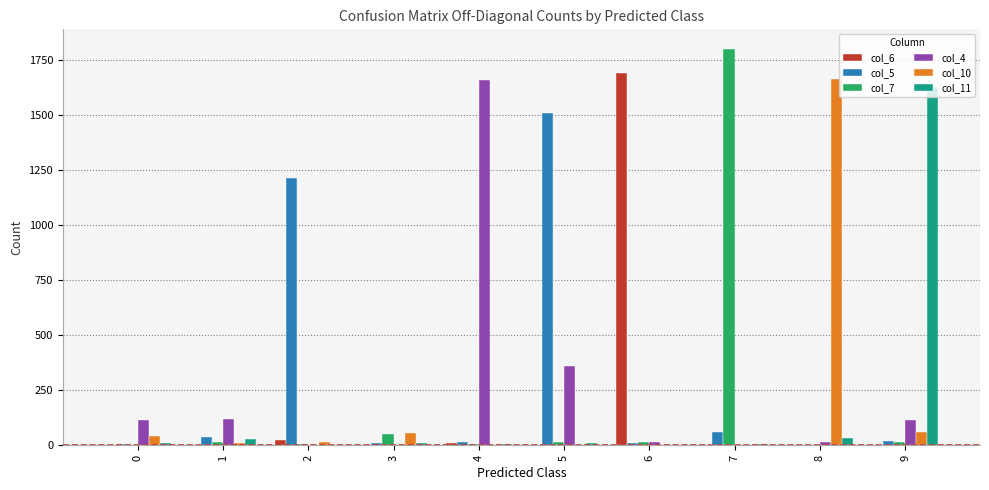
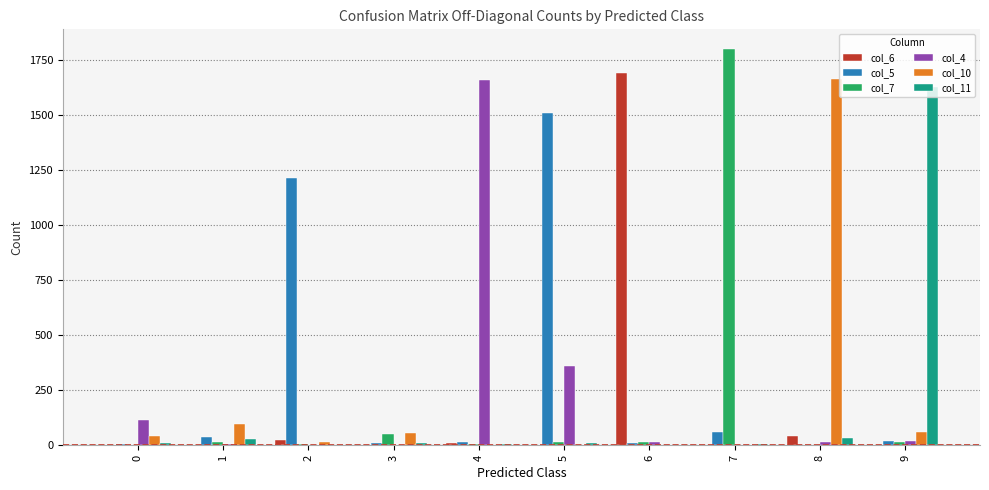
col_4, 1: 120 -> 10
col_10, 1: 10 -> 100
col_6, 8: 0 -> 40
col_4, 9: 110 -> 20
